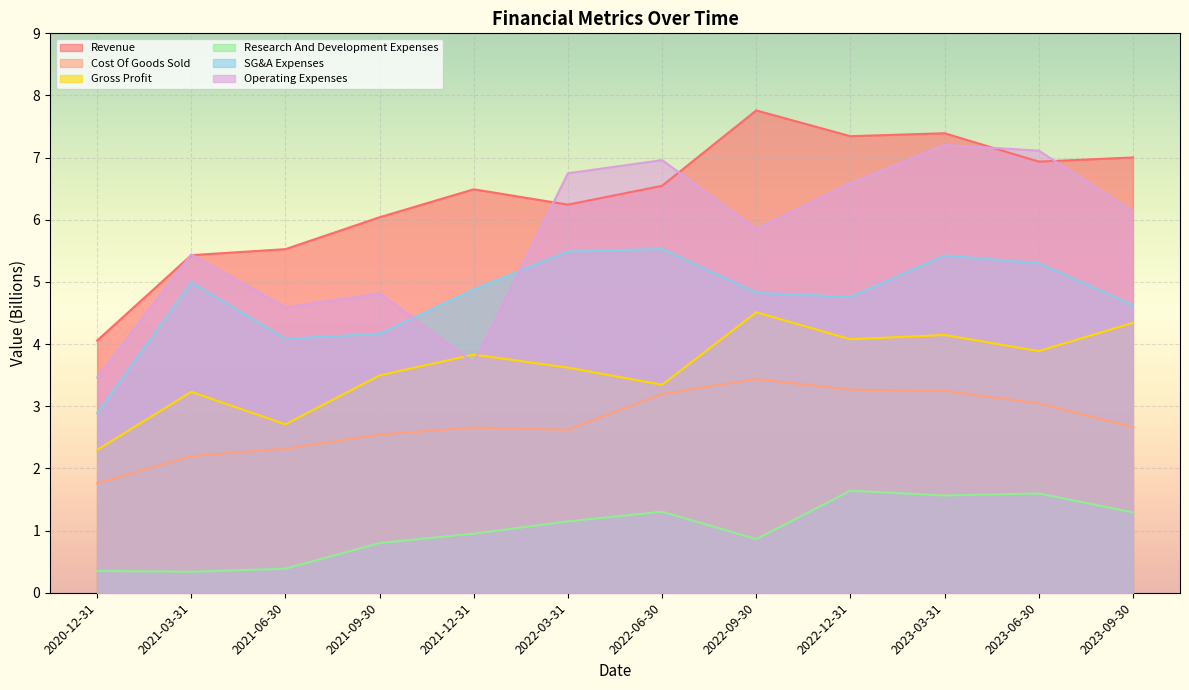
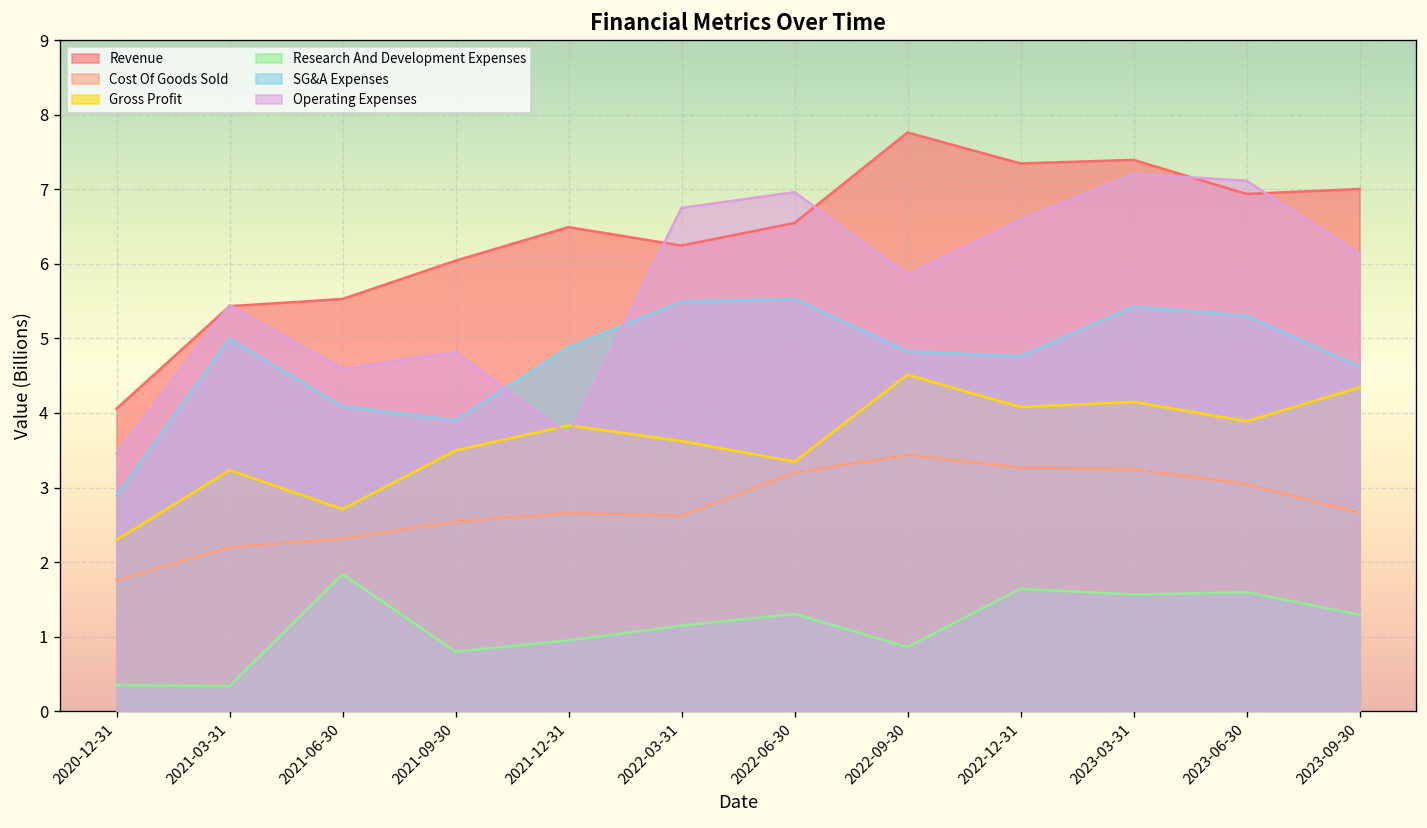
Research And Development Expenses, 2021-06-30: 0.4 -> 1.8
SG&A Expenses, 2021-09-30: 4.2 -> 3.9
